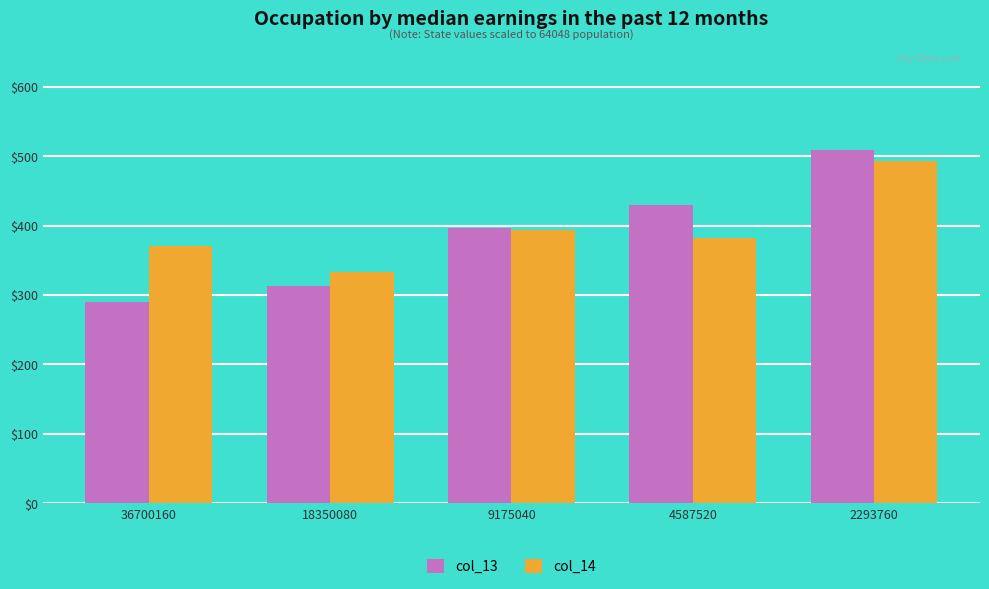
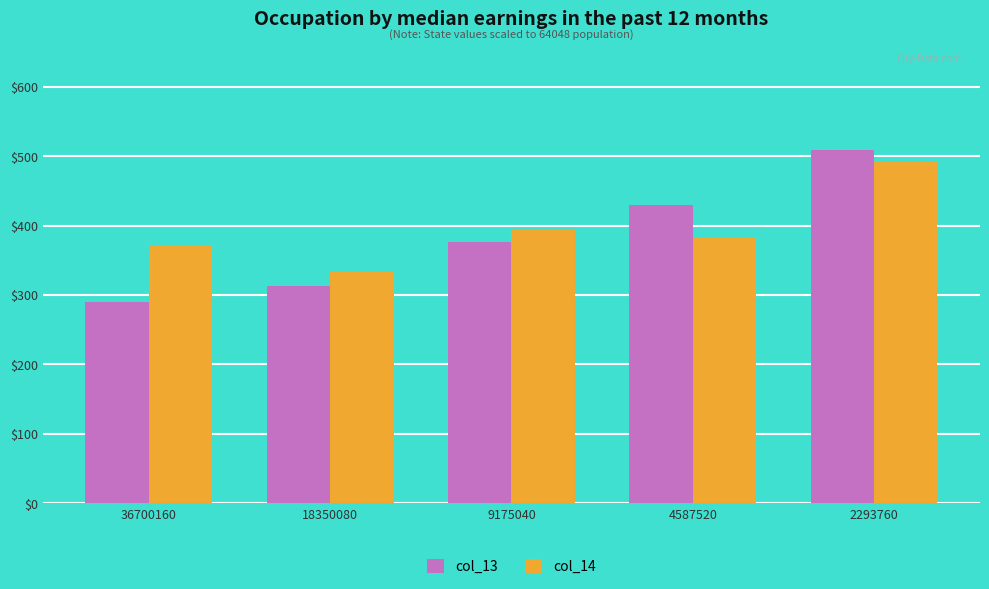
col_13, 9175040: $400 -> $380
